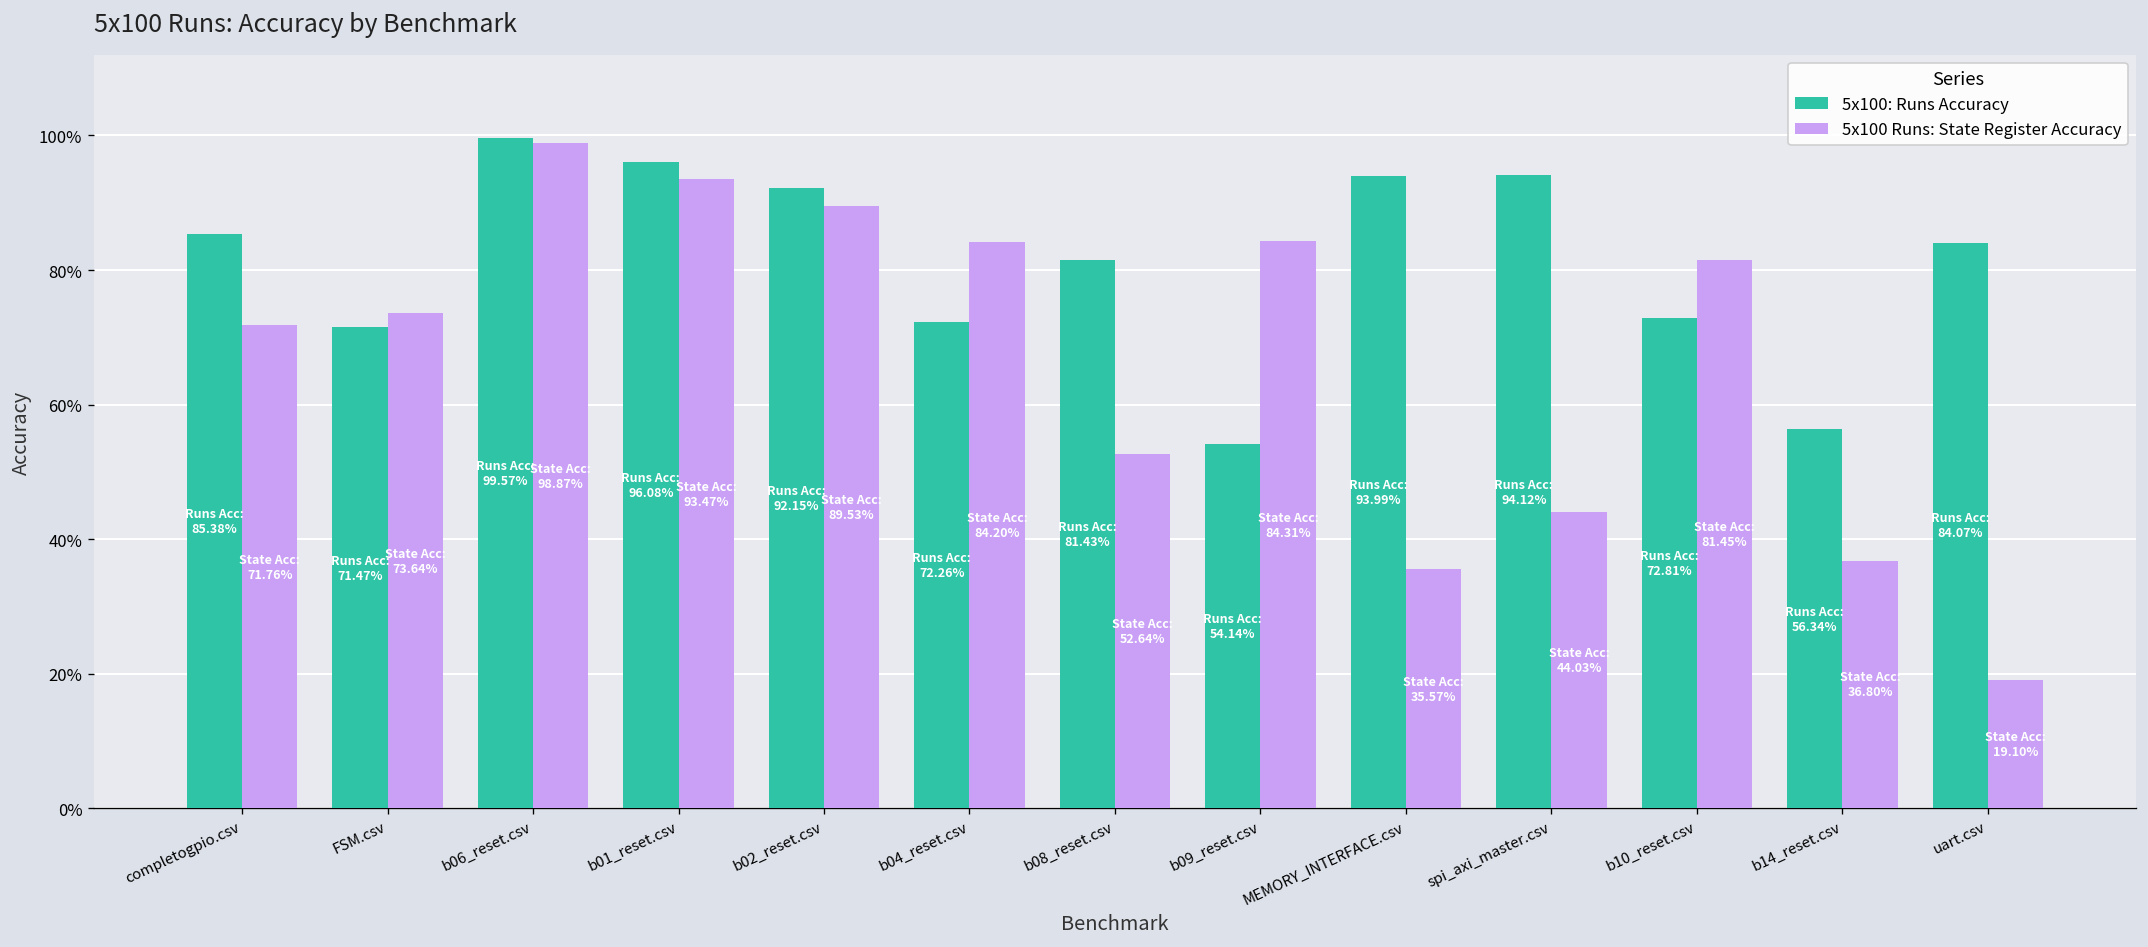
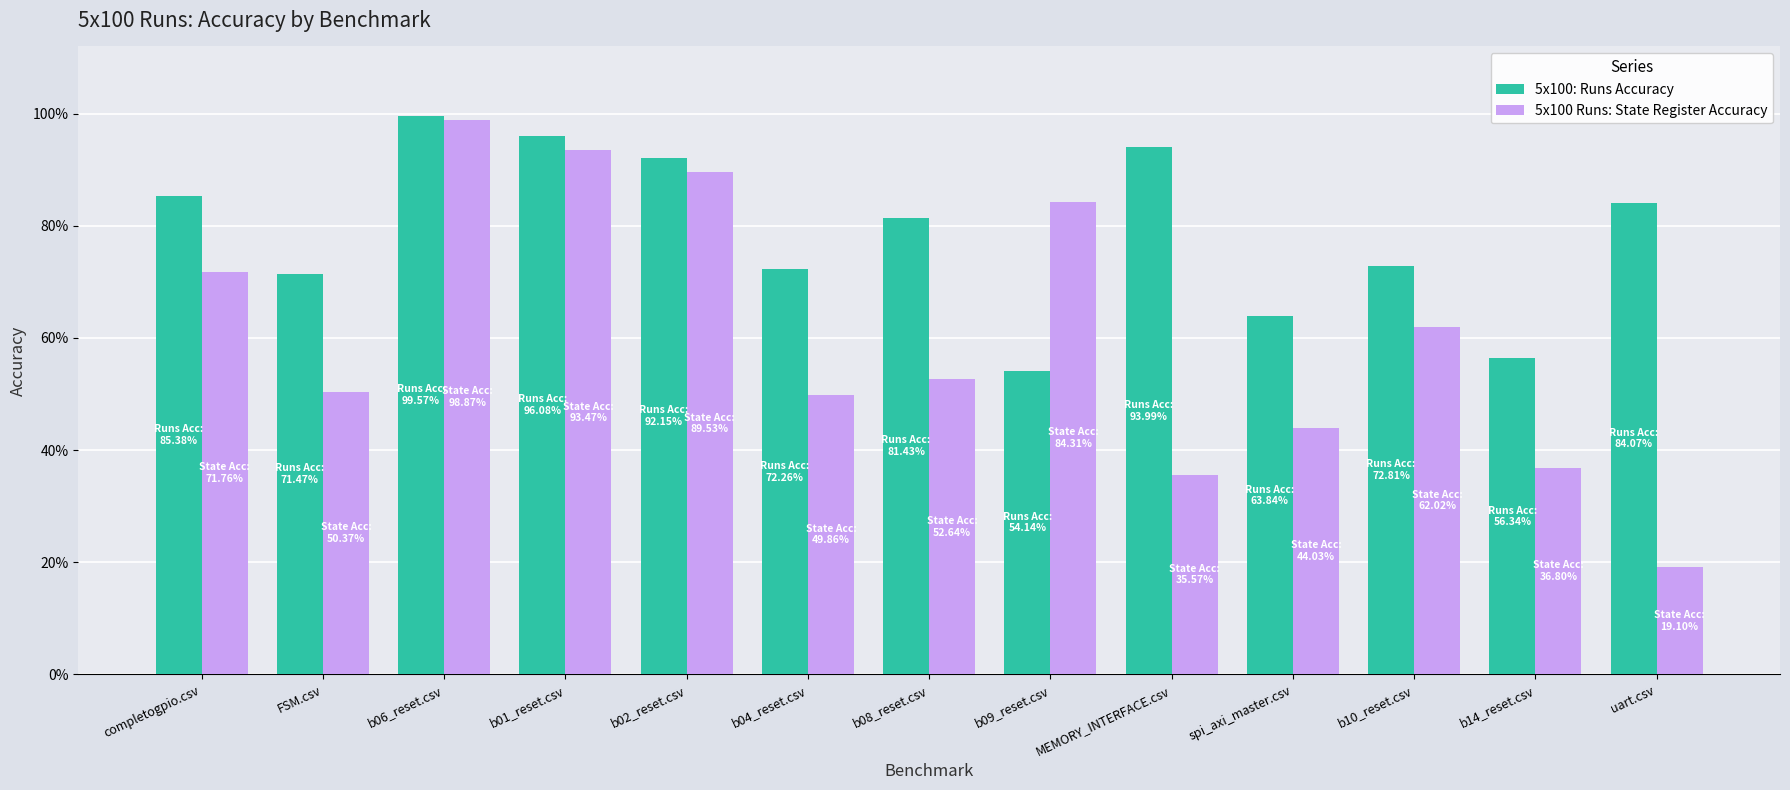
5x100 Runs: State Register Accuracy, FSM.csv: 73.64% -> 50.37%
5x100 Runs: State Register Accuracy, b04_reset.csv: 84.20% -> 49.86%
5x100: Runs Accuracy, spi_axi_master.csv: 94.12% -> 63.84%
5x100 Runs: State Register Accuracy, b10_reset.csv: 81.45% -> 62.02%
